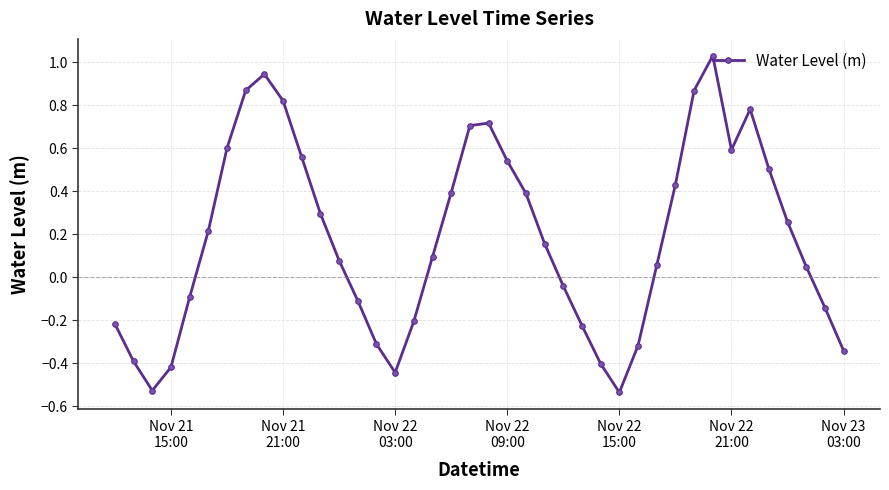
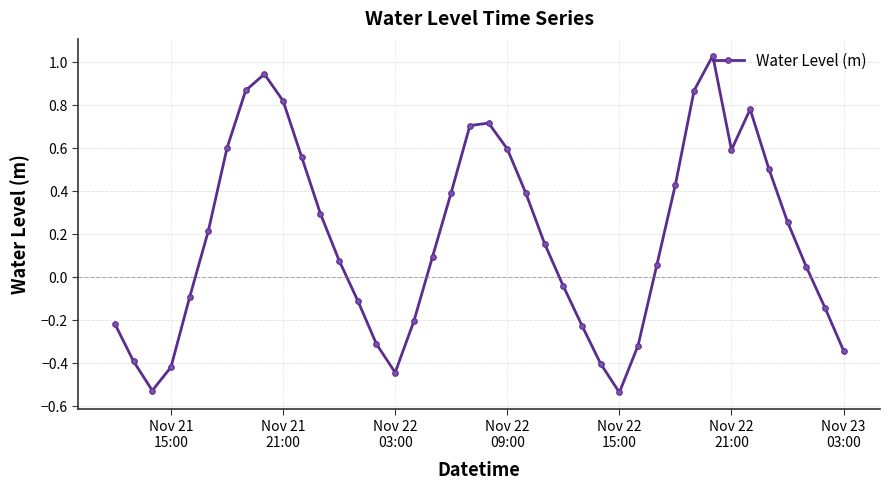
Nov 22 09:00: 0.54 -> 0.60
